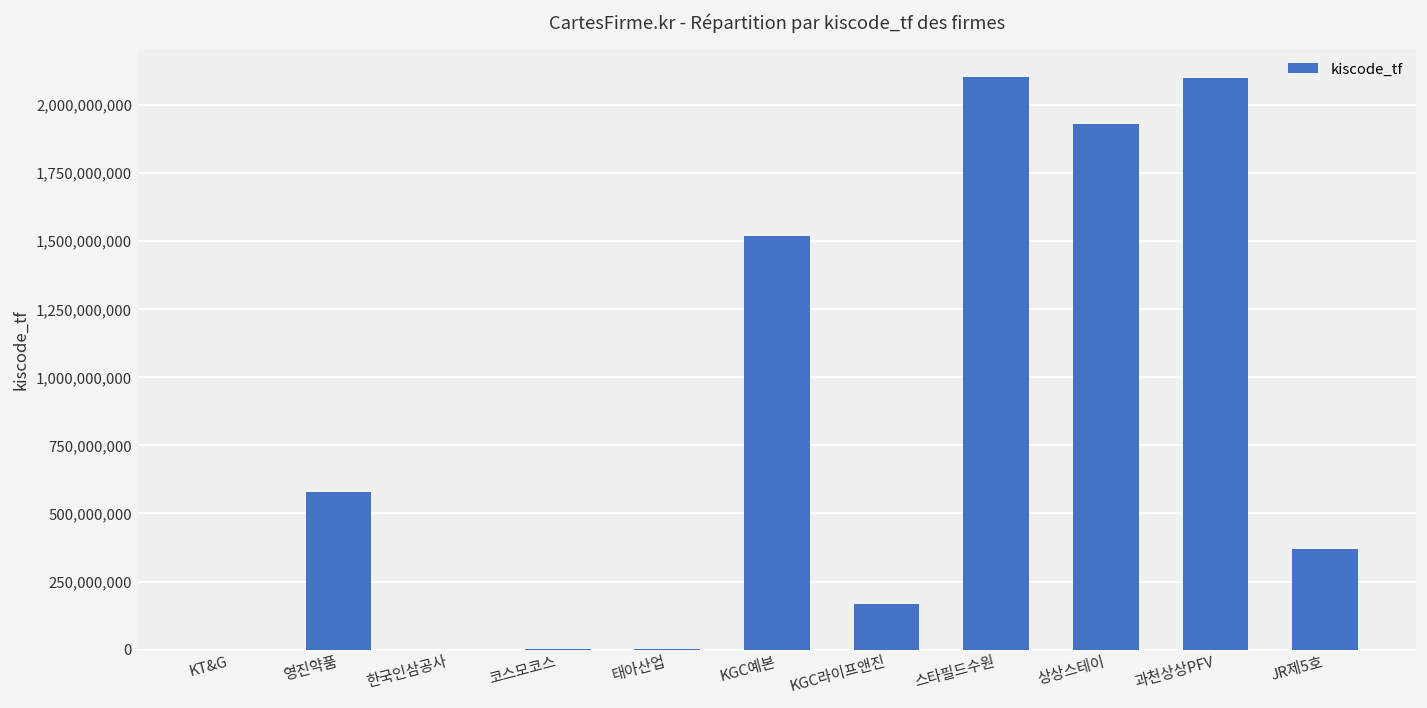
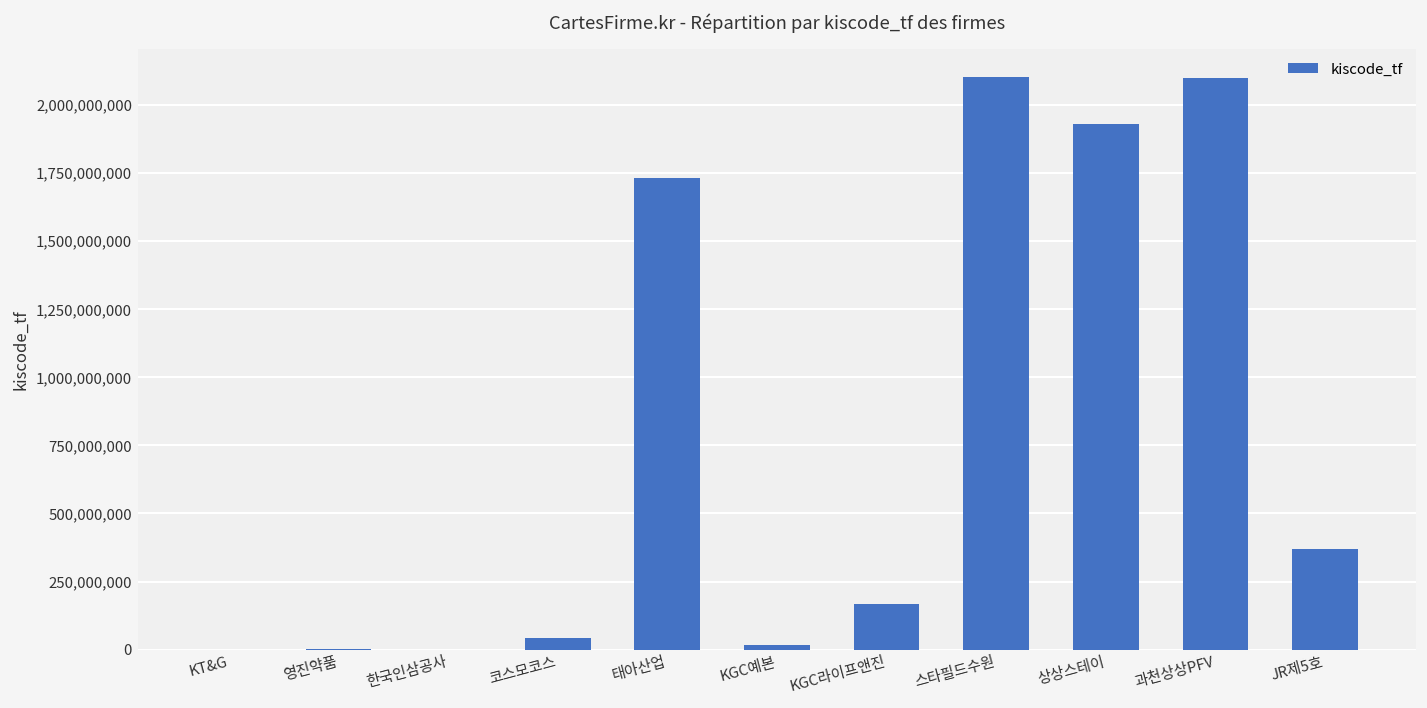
영진약품: 580,000,000 -> 0
코스모코스: 0 -> 40,000,000
태아산업: 0 -> 1,730,000,000
KGC예본: 1,520,000,000 -> 20,000,000
